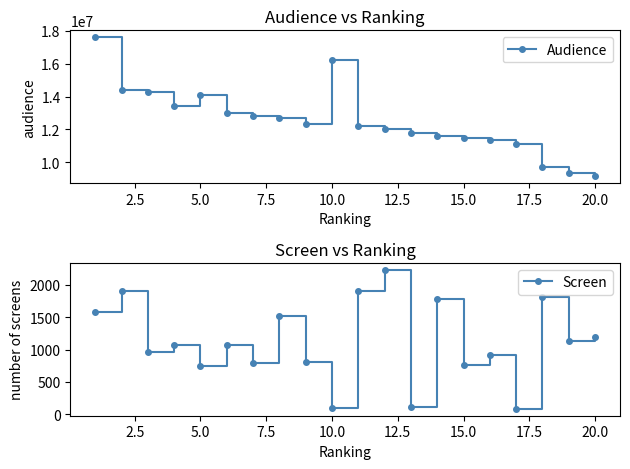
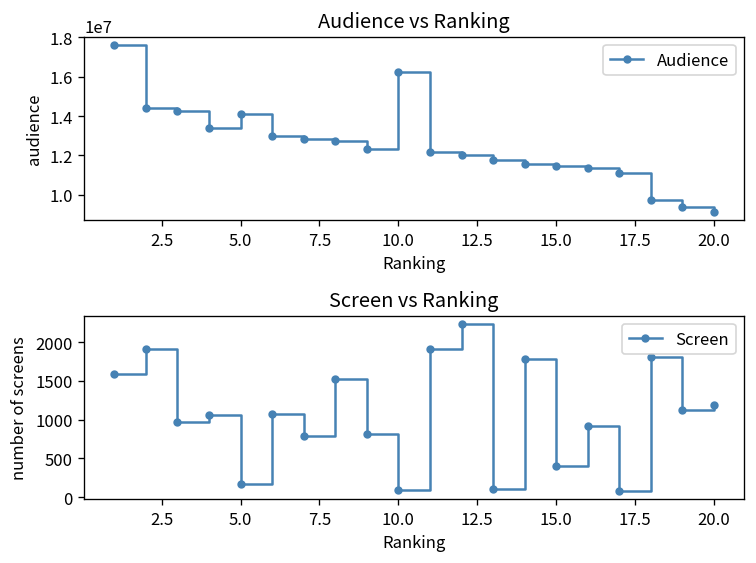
Screen vs Ranking, 5.0: 700 -> 200
Screen vs Ranking, 15.0: 800 -> 400
